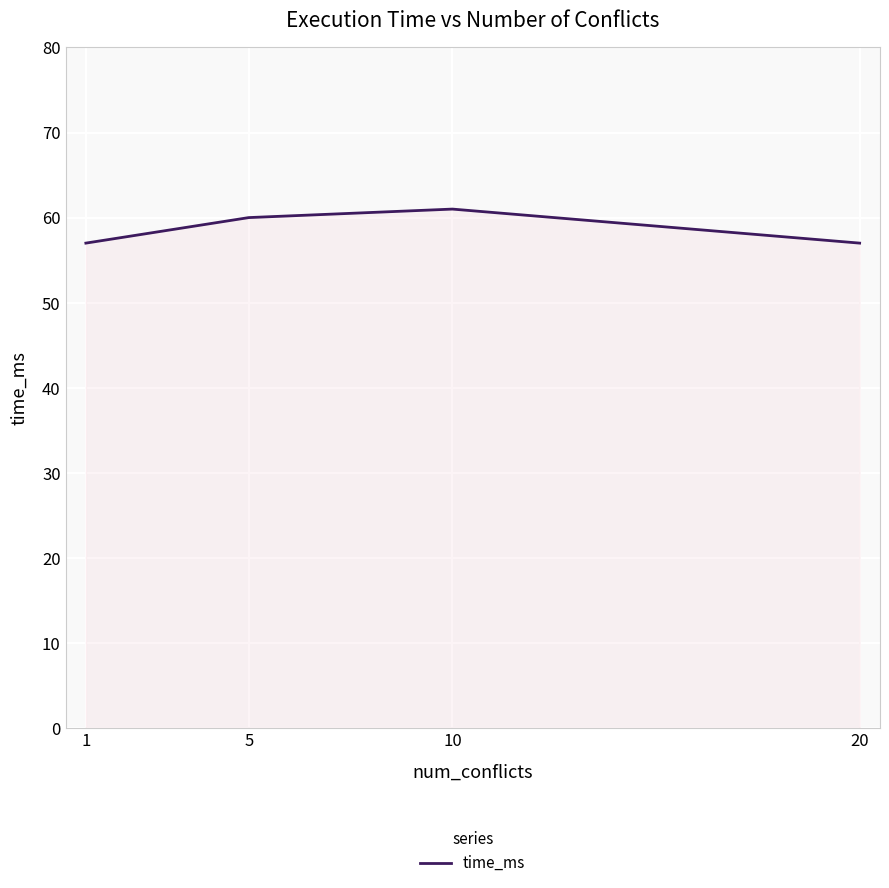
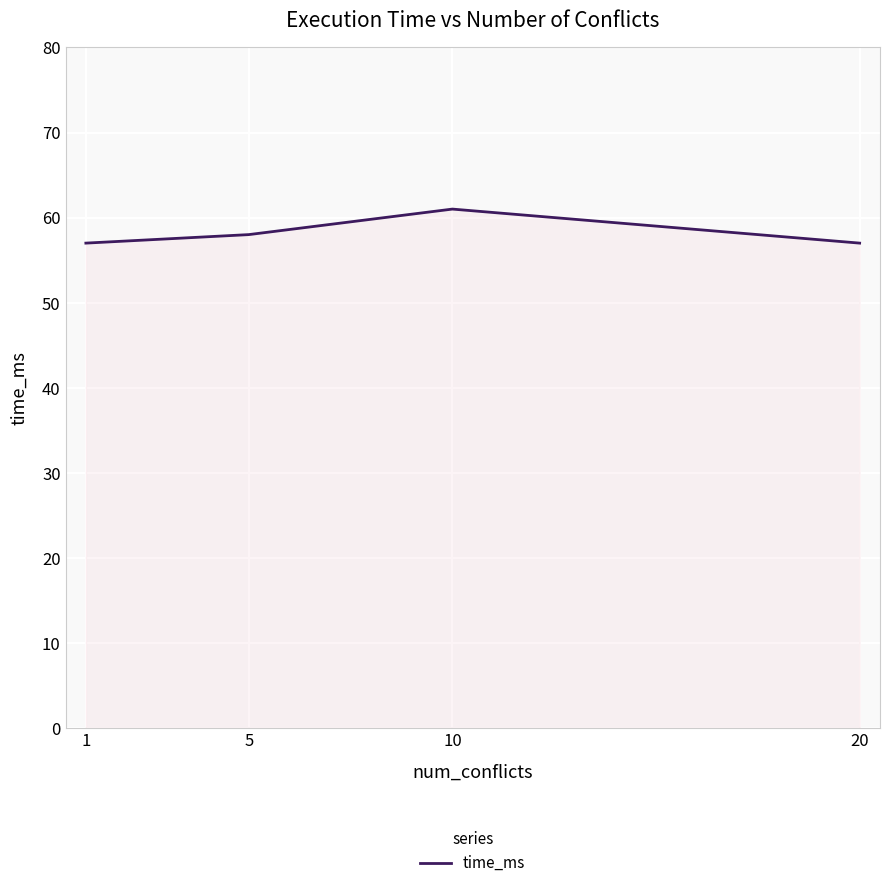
5: 60 -> 58
